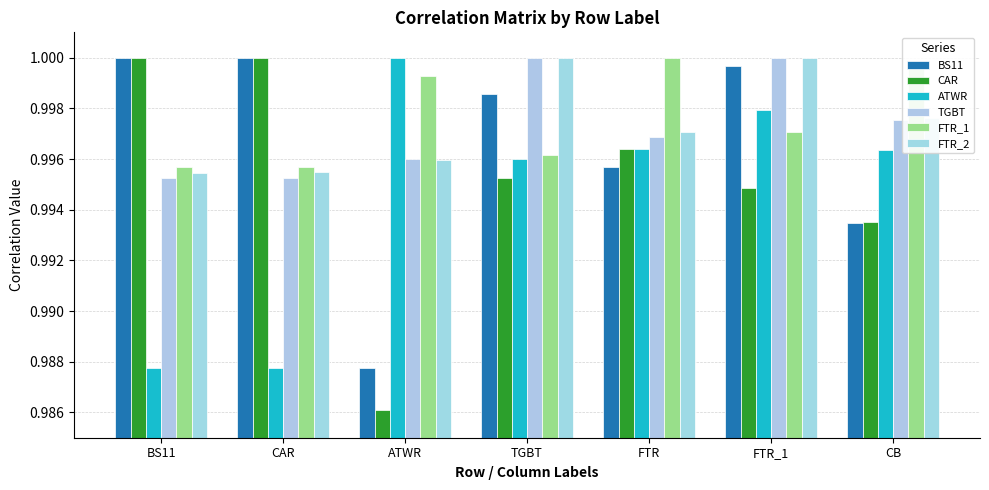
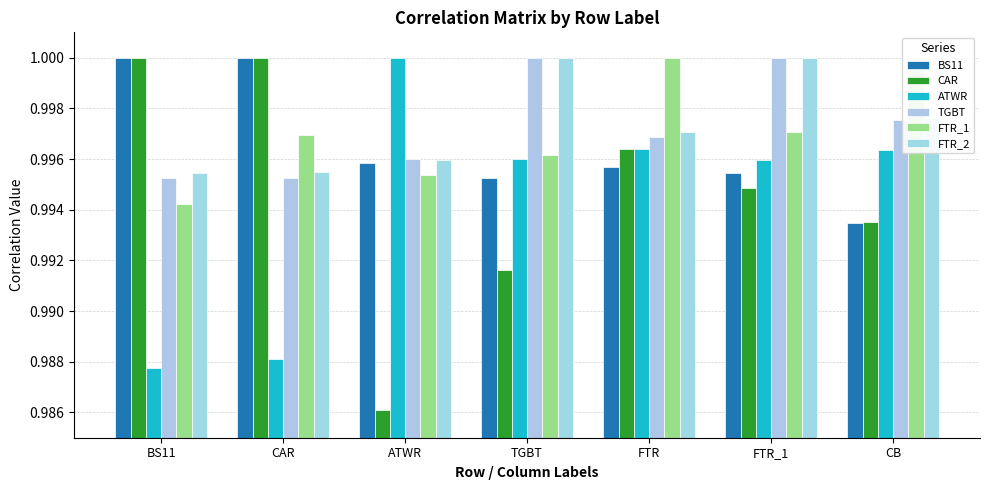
FTR_1, BS11: 0.9957 -> 0.9942
ATWR, CAR: 0.9877 -> 0.9881
FTR_1, CAR: 0.9957 -> 0.9970
BS11, ATWR: 0.9878 -> 0.9959
FTR_1, ATWR: 0.9993 -> 0.9954
BS11, TGBT: 0.9986 -> 0.9952
CAR, TGBT: 0.9952 -> 0.9916
BS11, FTR_1: 0.9997 -> 0.9955
ATWR, FTR_1: 0.9979 -> 0.9960
